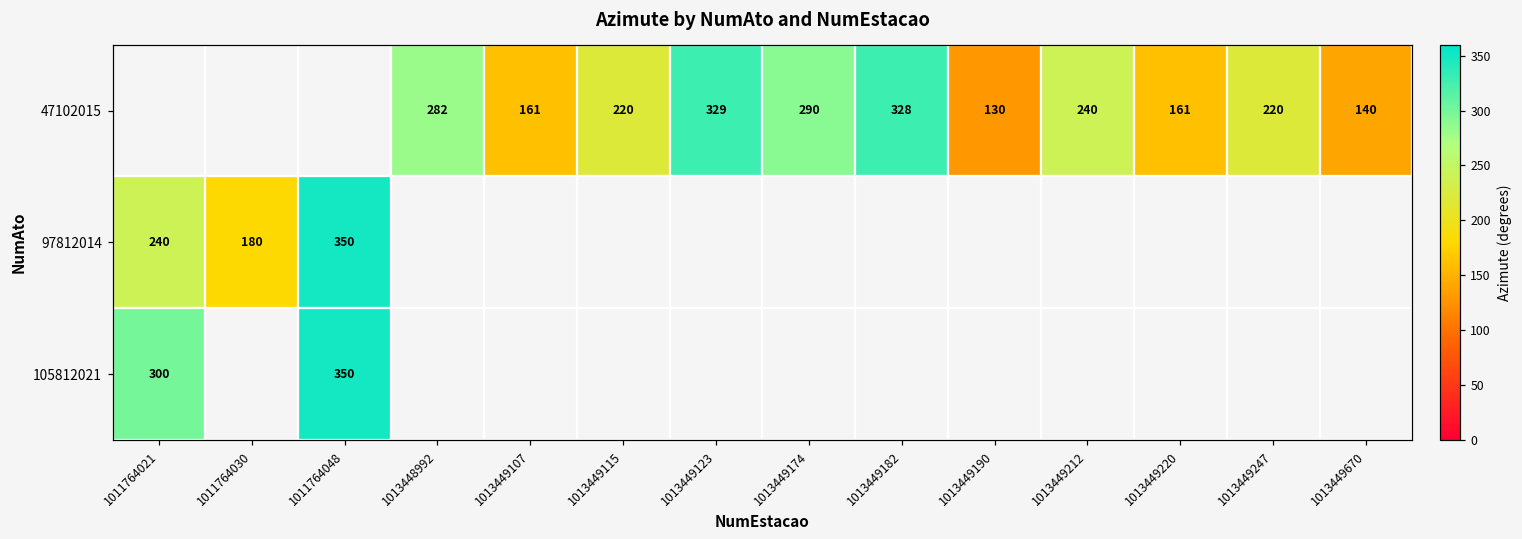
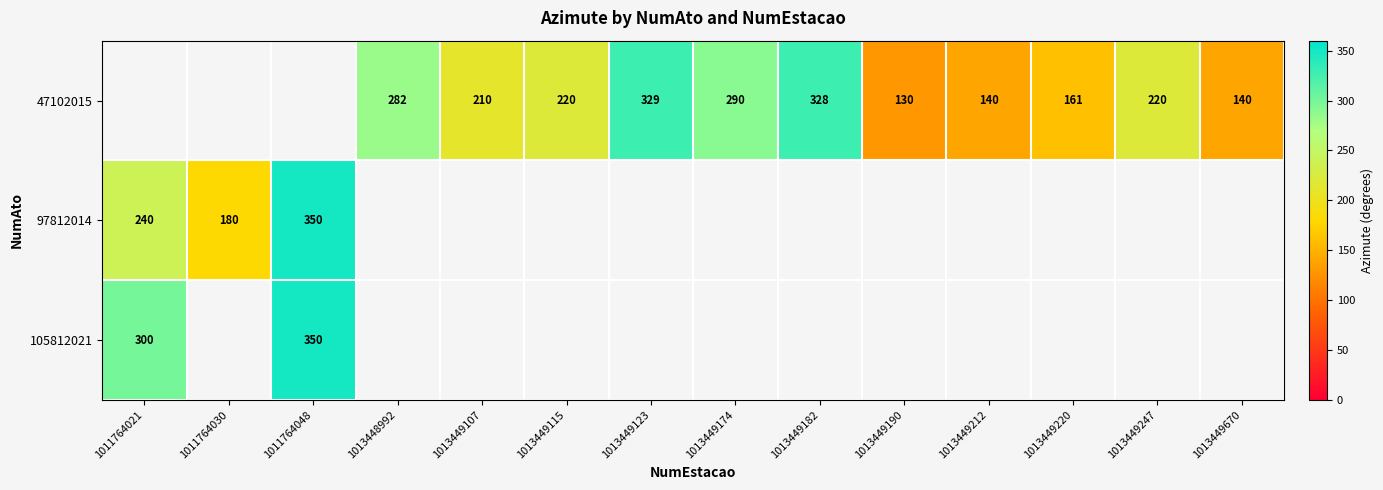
47102015, 1013449107: 161 -> 210
47102015, 1013449212: 240 -> 140
